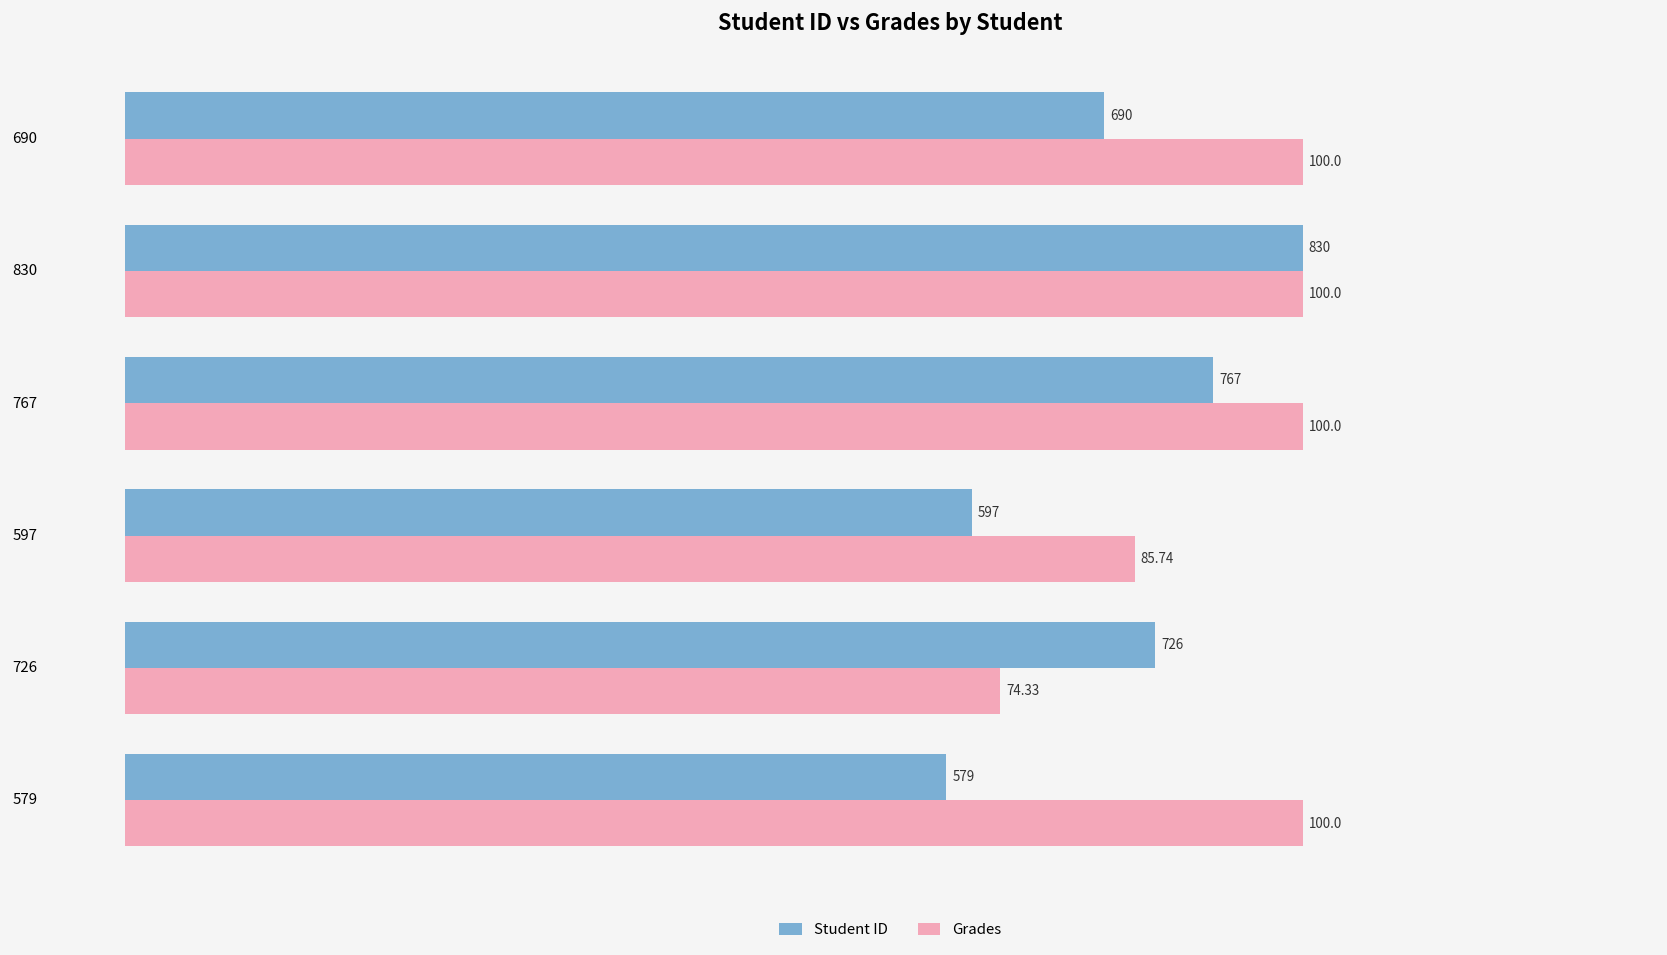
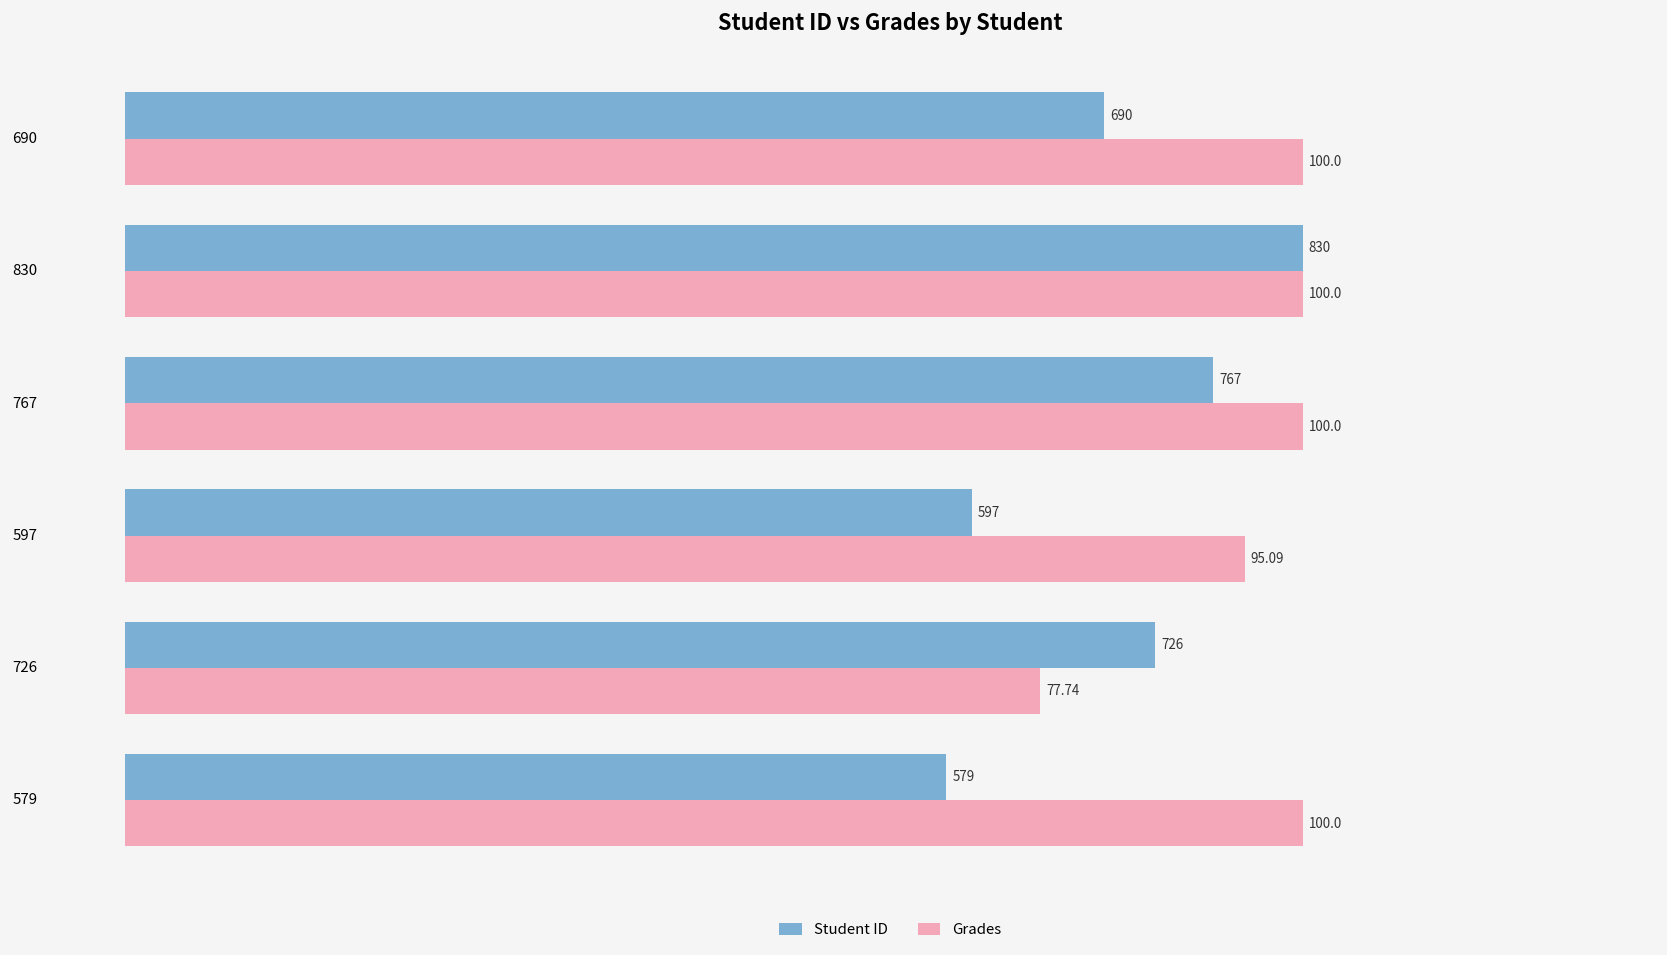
Grades, 597: 85.74 -> 95.09
Grades, 726: 74.33 -> 77.74
